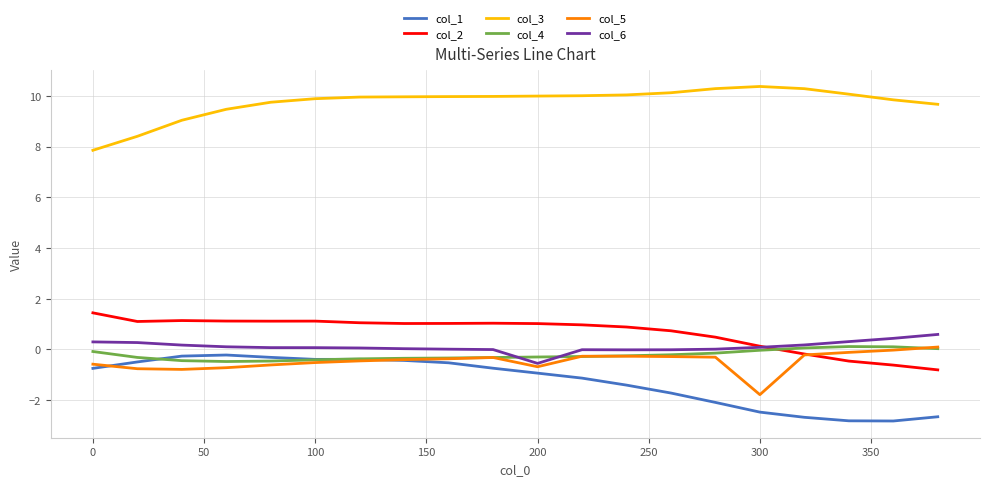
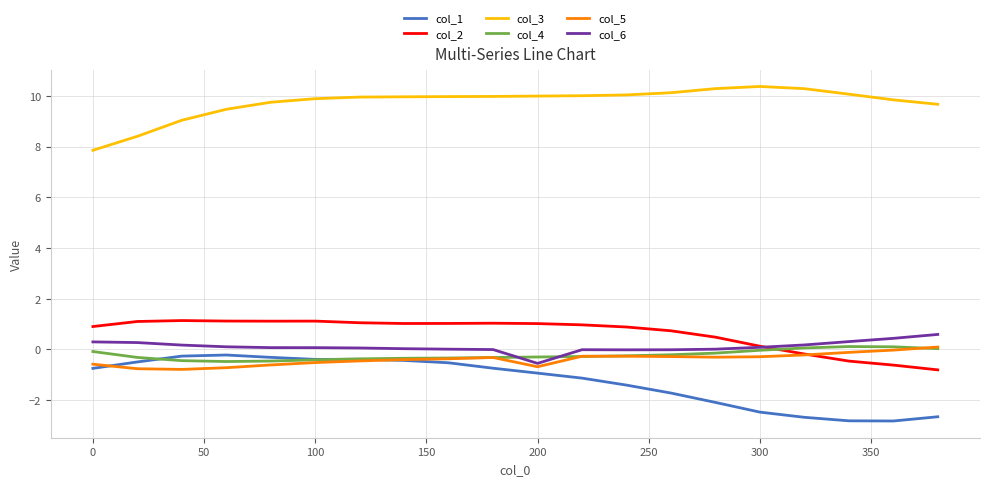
col_2, 0: 1.4 -> 0.9
col_5, 300: -1.8 -> -0.3
